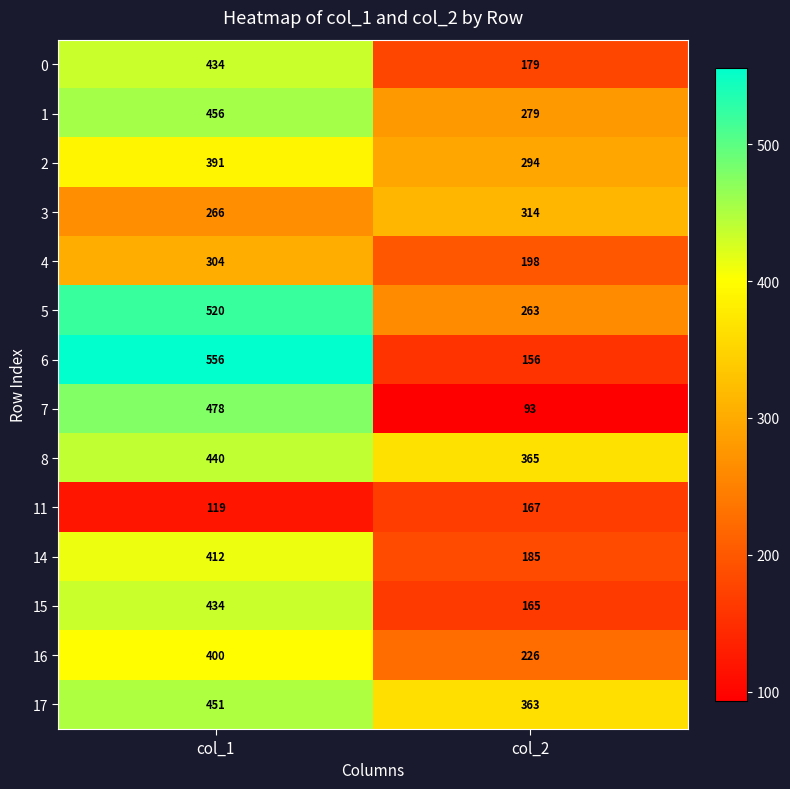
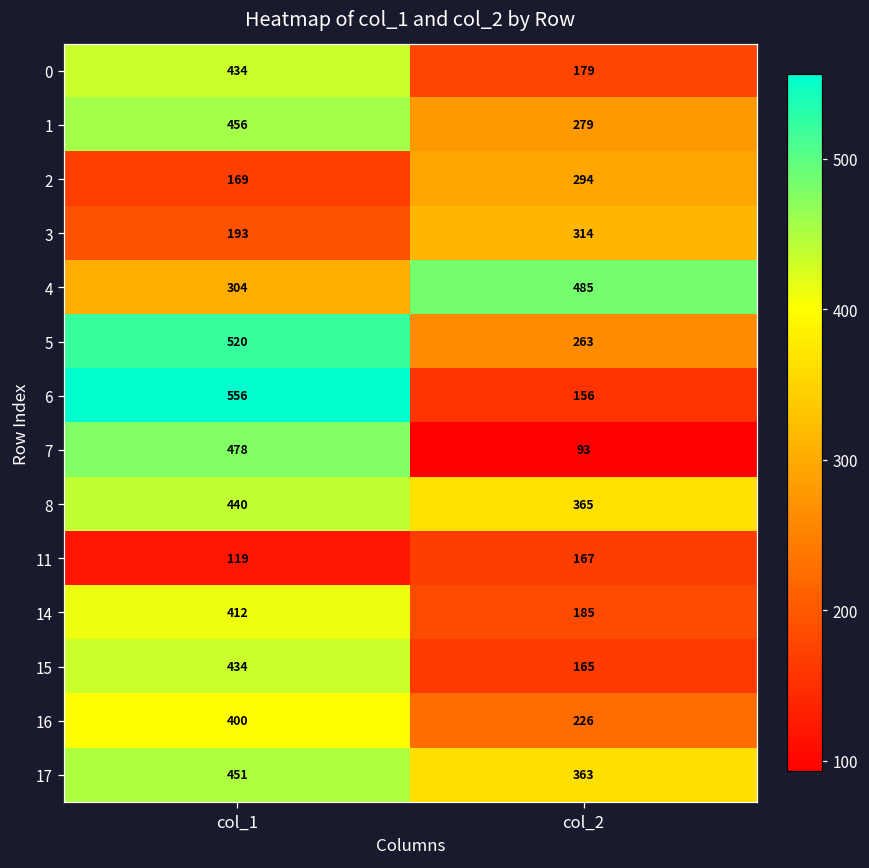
2, col_1: 391 -> 169
3, col_1: 266 -> 193
4, col_2: 198 -> 485
